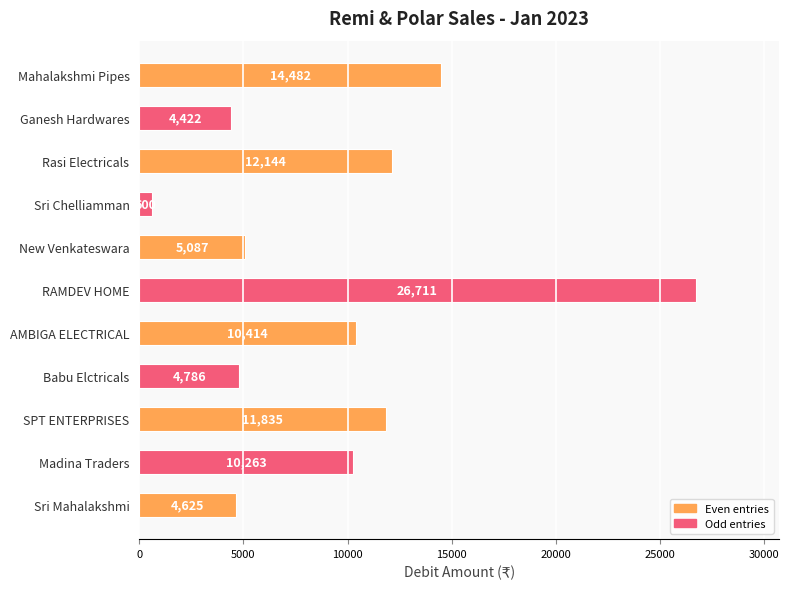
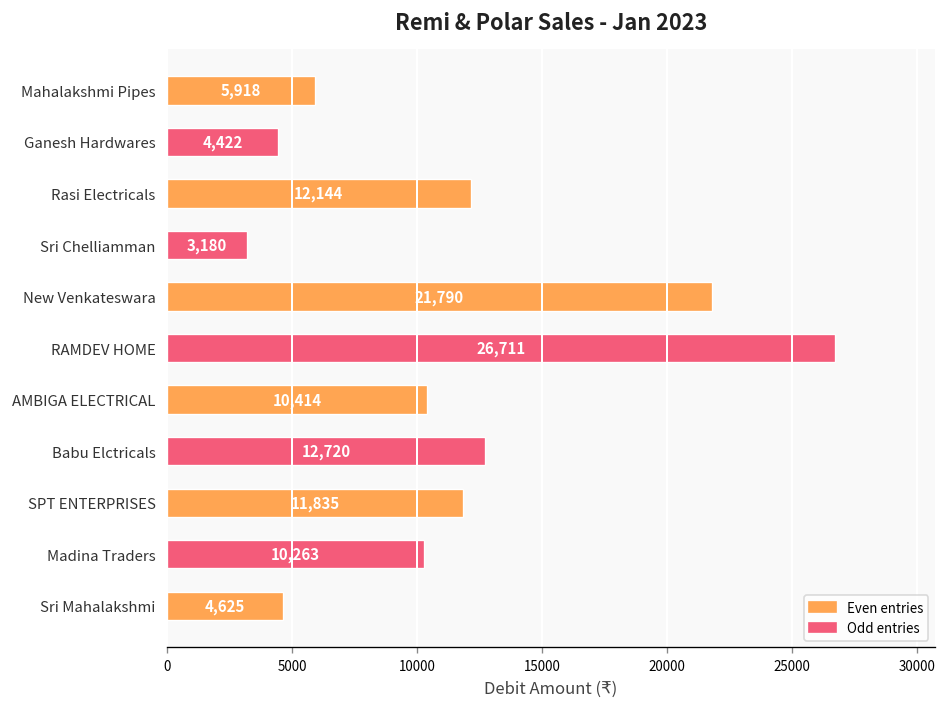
Mahalakshmi Pipes: 14,482 -> 5,918
Sri Chelliamman: 600 -> 3200
New Venkateswara: 5,087 -> 21,790
Babu Elctricals: 4,786 -> 12,720
